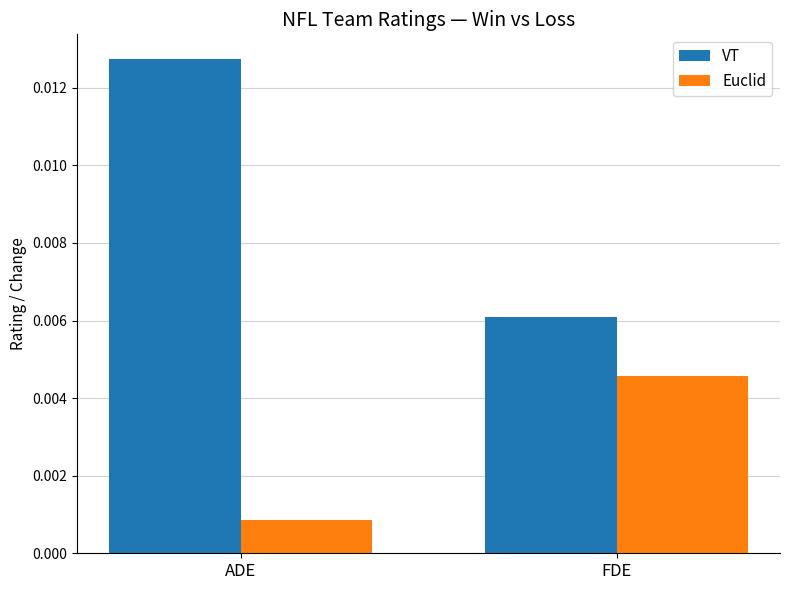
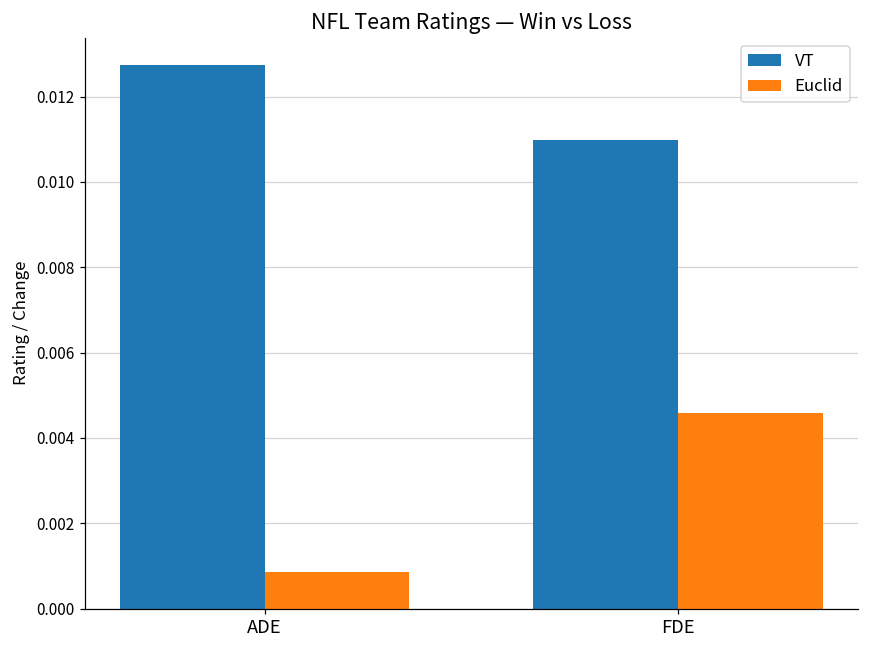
VT, FDE: 0.0061 -> 0.0110
